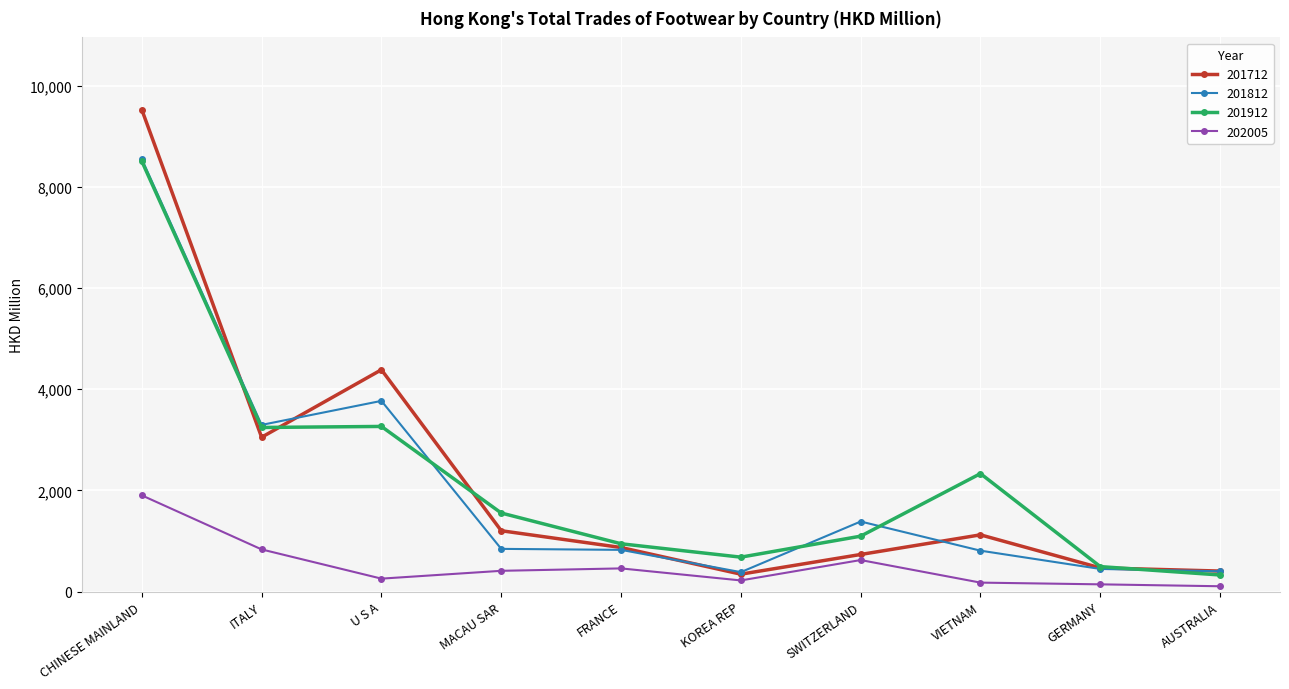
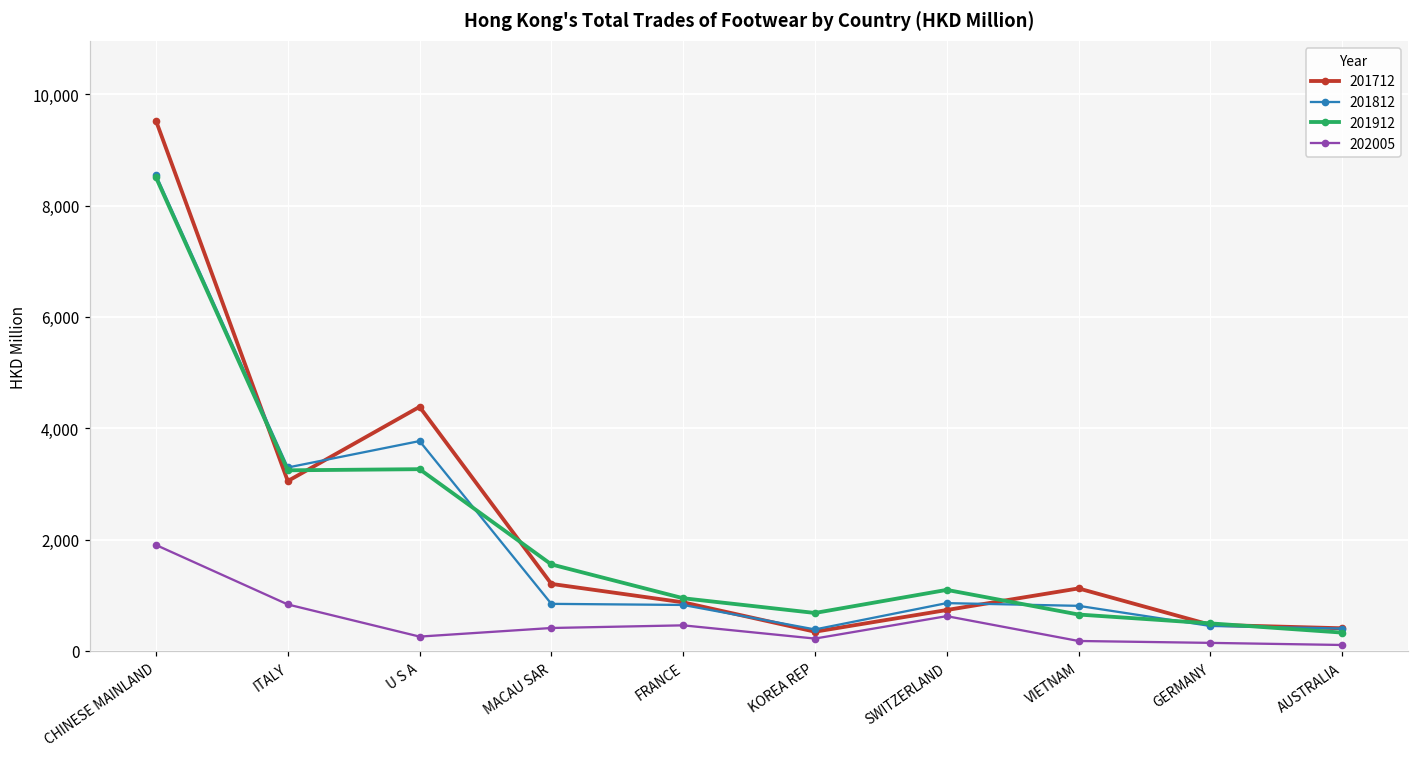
201812, SWITZERLAND: 1,400 -> 900
201912, VIETNAM: 2,300 -> 700
